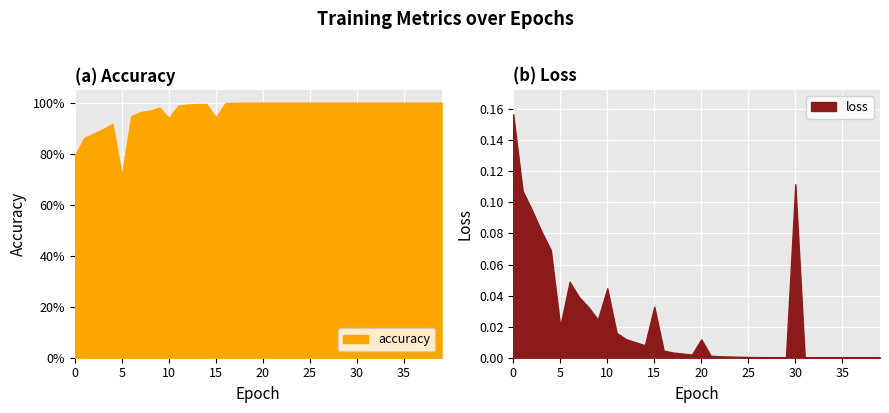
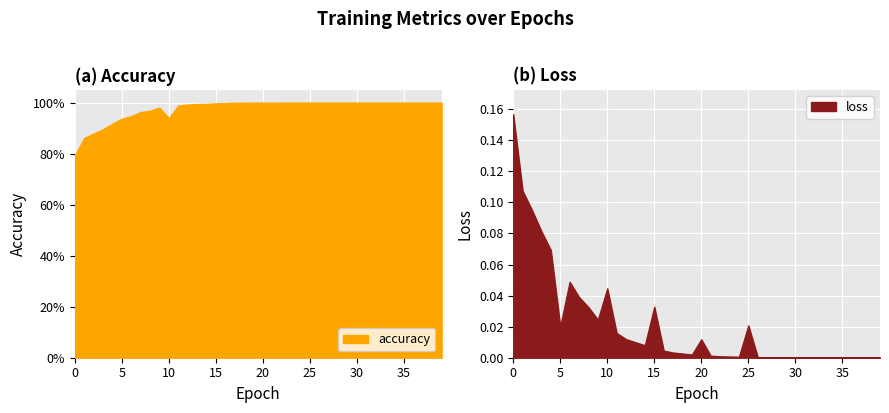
(a) Accuracy, 5: 71% -> 94%
(a) Accuracy, 15: 94% -> 100%
(b) Loss, 25: 0.000 -> 0.021
(b) Loss, 30: 0.112 -> 0.000
